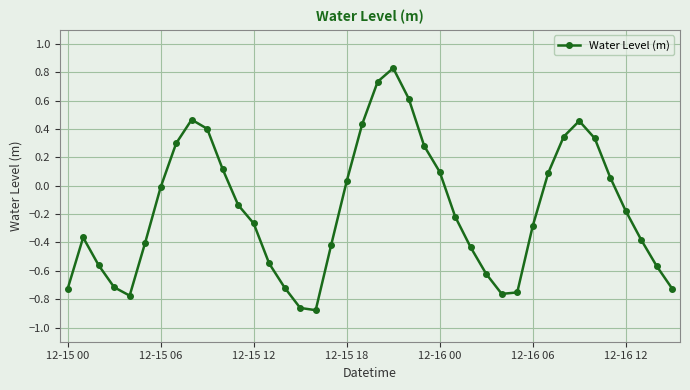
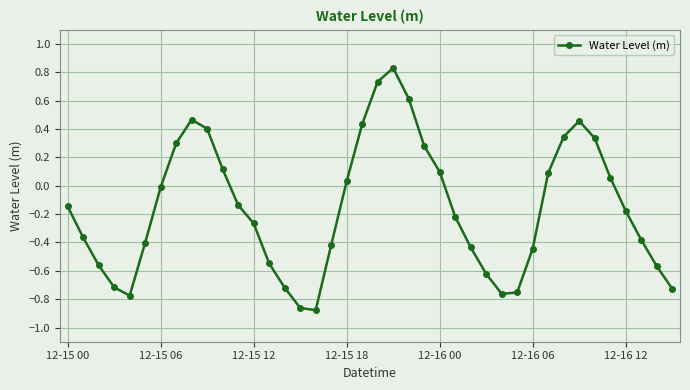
12-15 00: -0.73 -> -0.15
12-16 06: -0.28 -> -0.44
